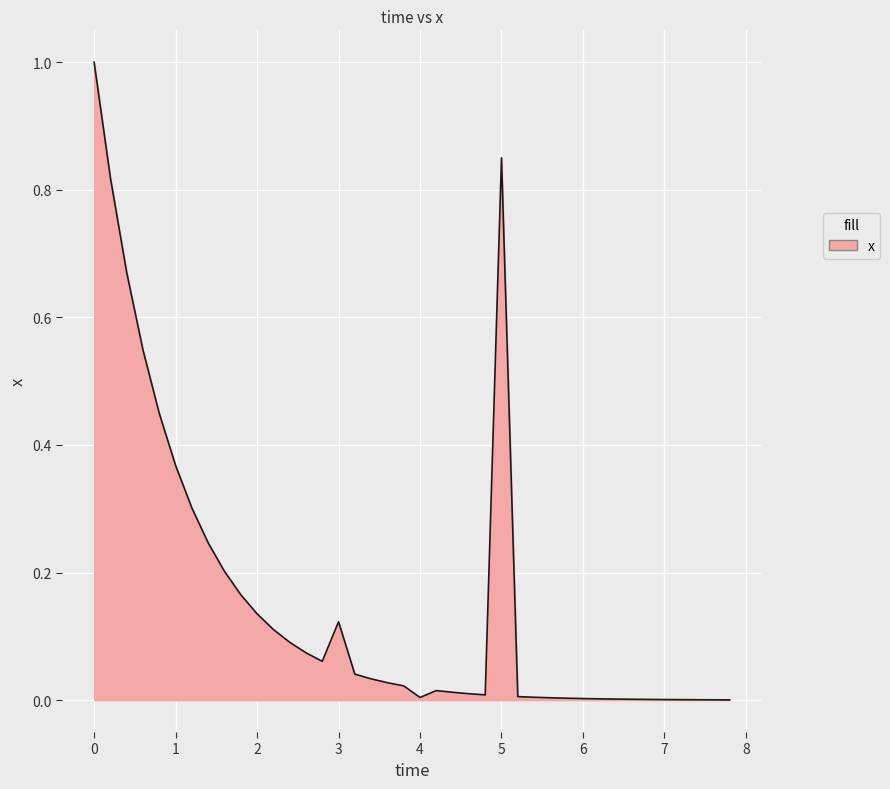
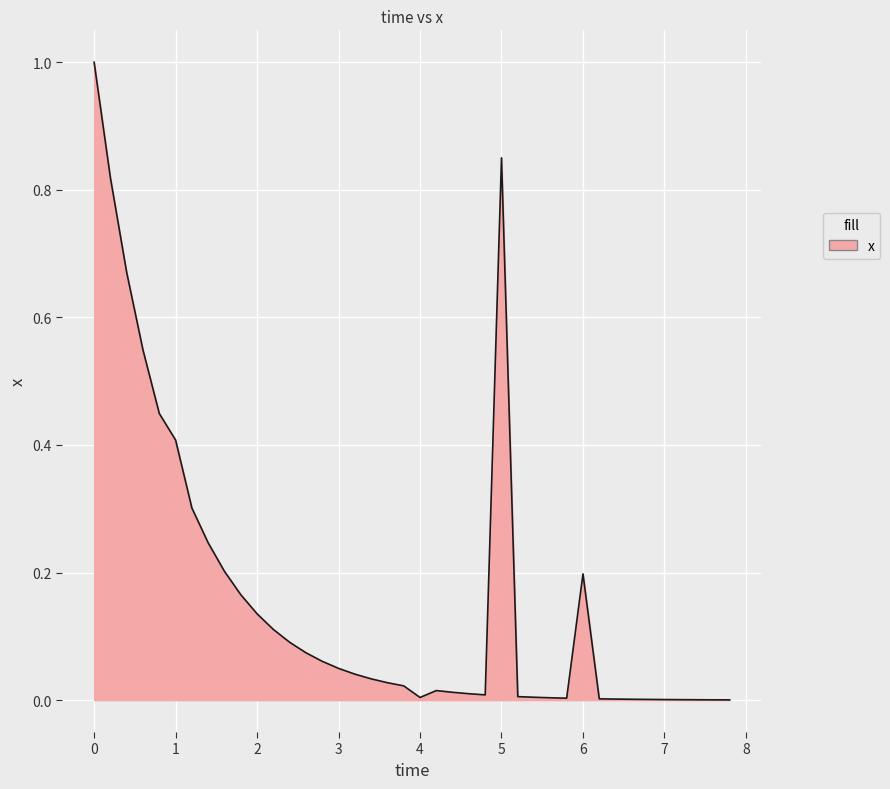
1: 0.37 -> 0.41
3: 0.12 -> 0.05
6: 0.00 -> 0.20
